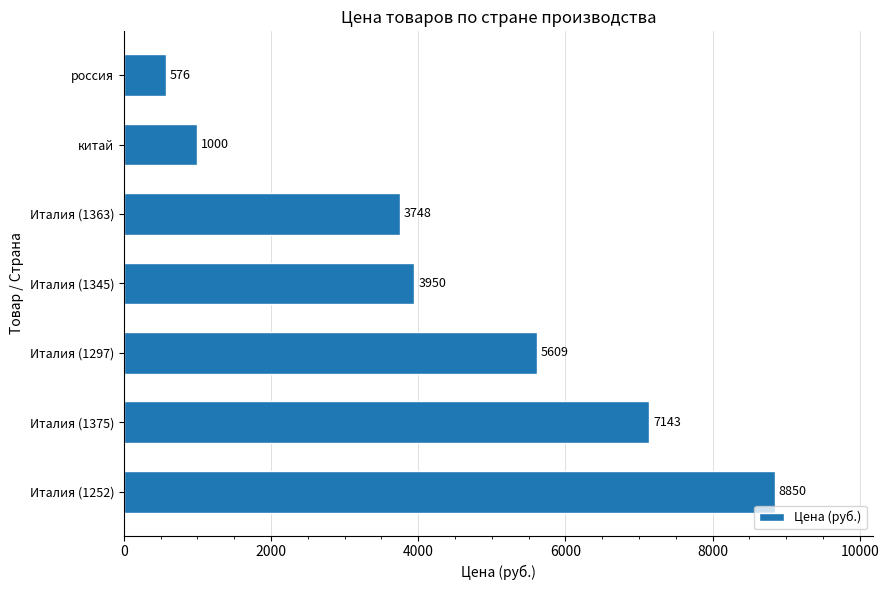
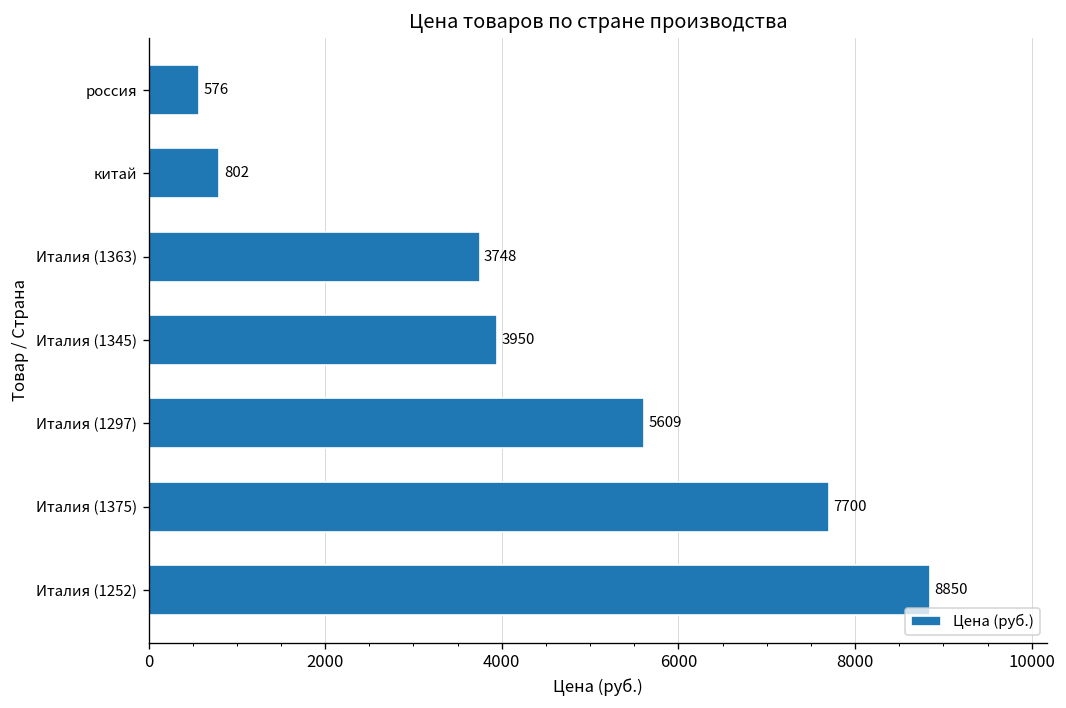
китай: 1000 -> 802
Италия (1375): 7143 -> 7700
